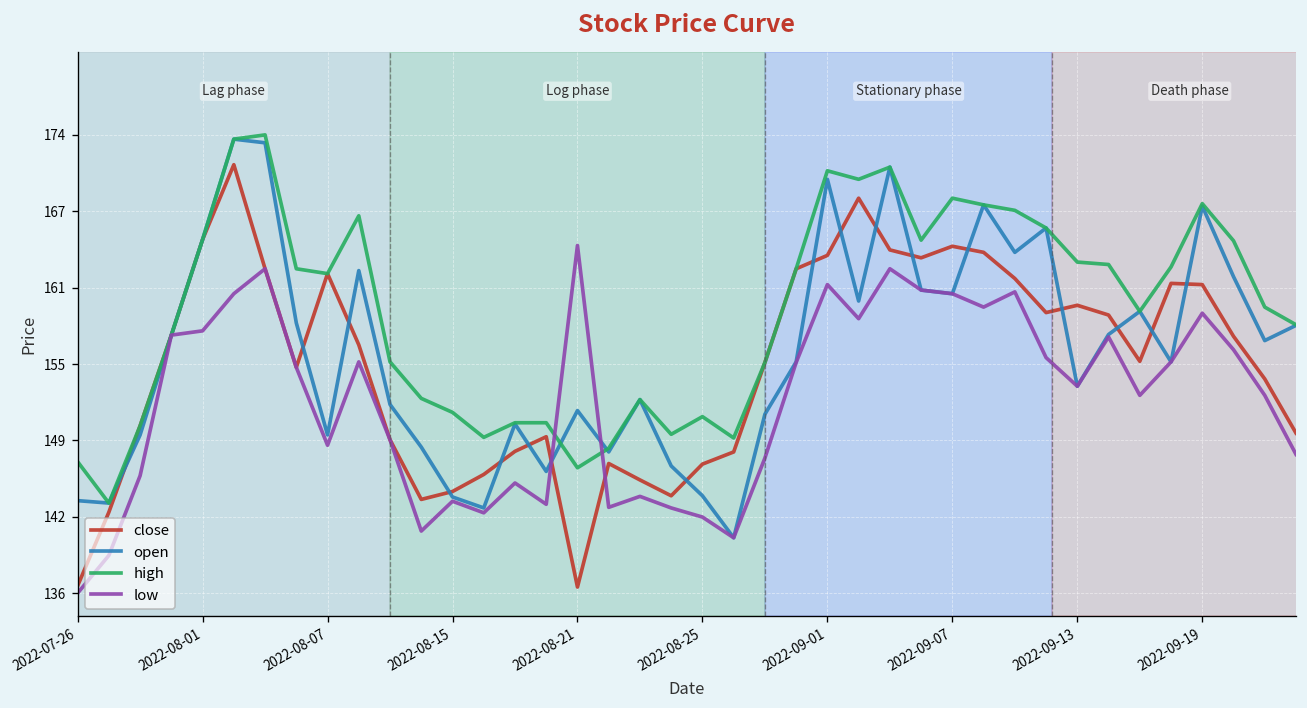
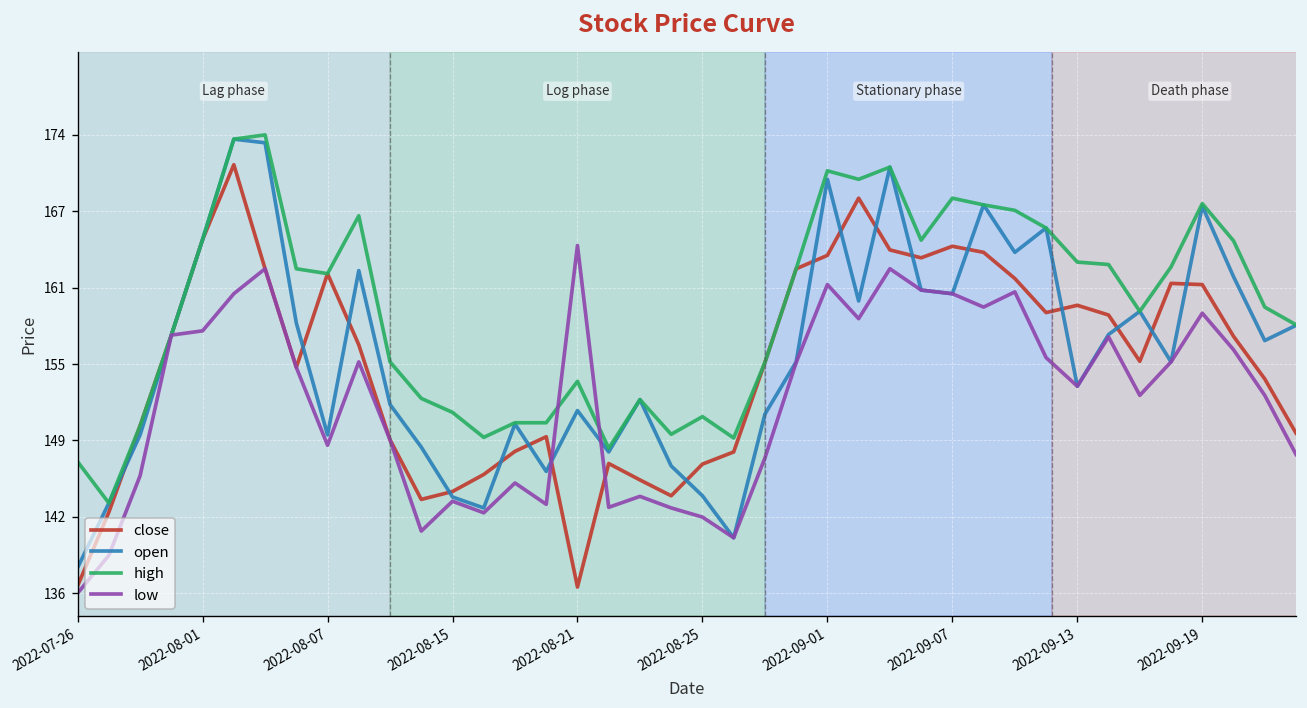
open, 2022-07-26: 143.6 -> 138.1
high, 2022-08-21: 146.3 -> 153.4
